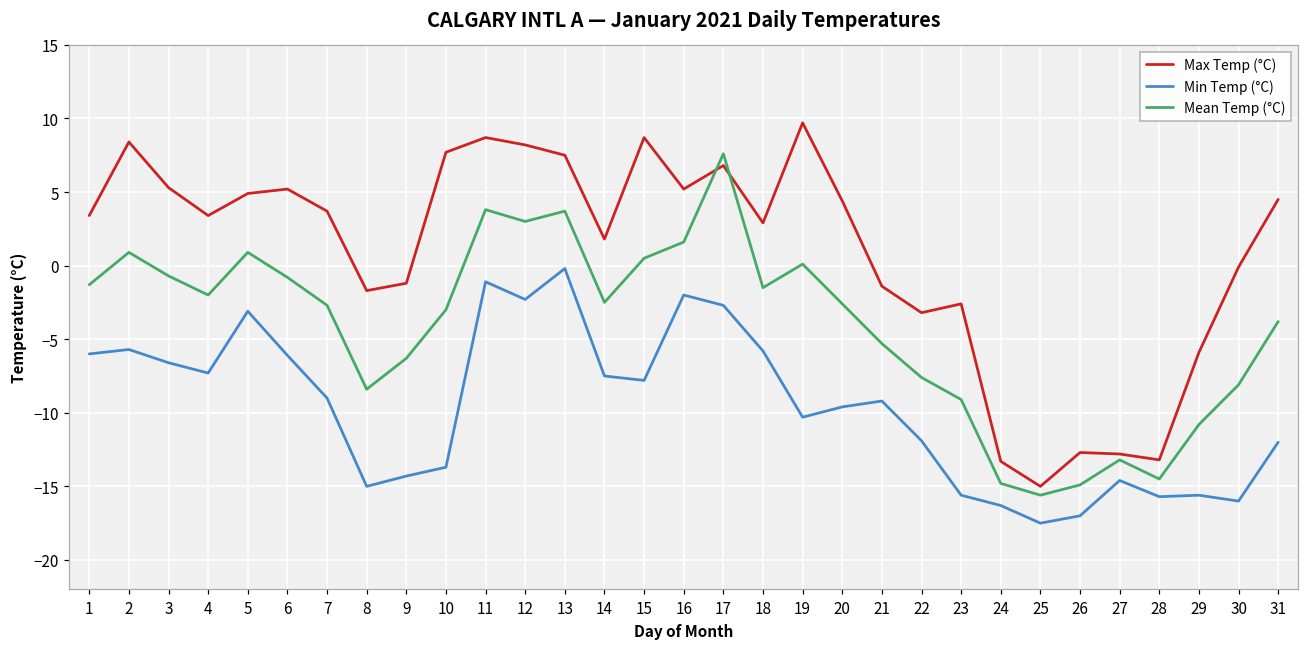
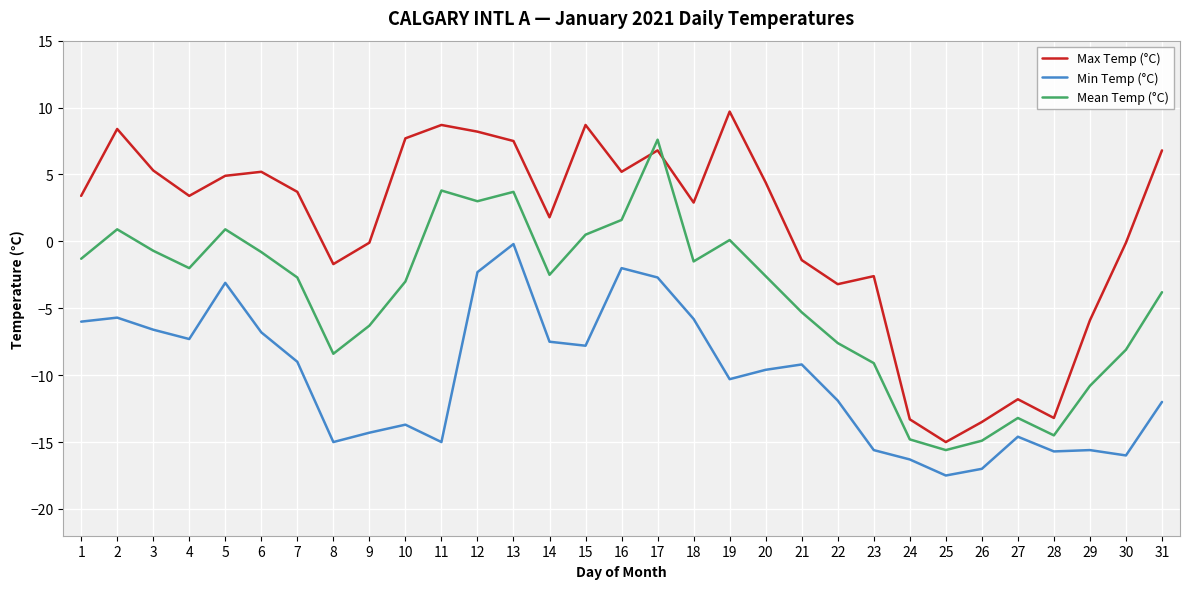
Min Temp (°C), 6: -6.1 -> -6.8
Max Temp (°C), 9: -1.2 -> -0.1
Min Temp (°C), 11: -1.1 -> -15.0
Max Temp (°C), 26: -12.7 -> -13.5
Max Temp (°C), 27: -12.8 -> -11.8
Max Temp (°C), 31: 4.5 -> 6.8
